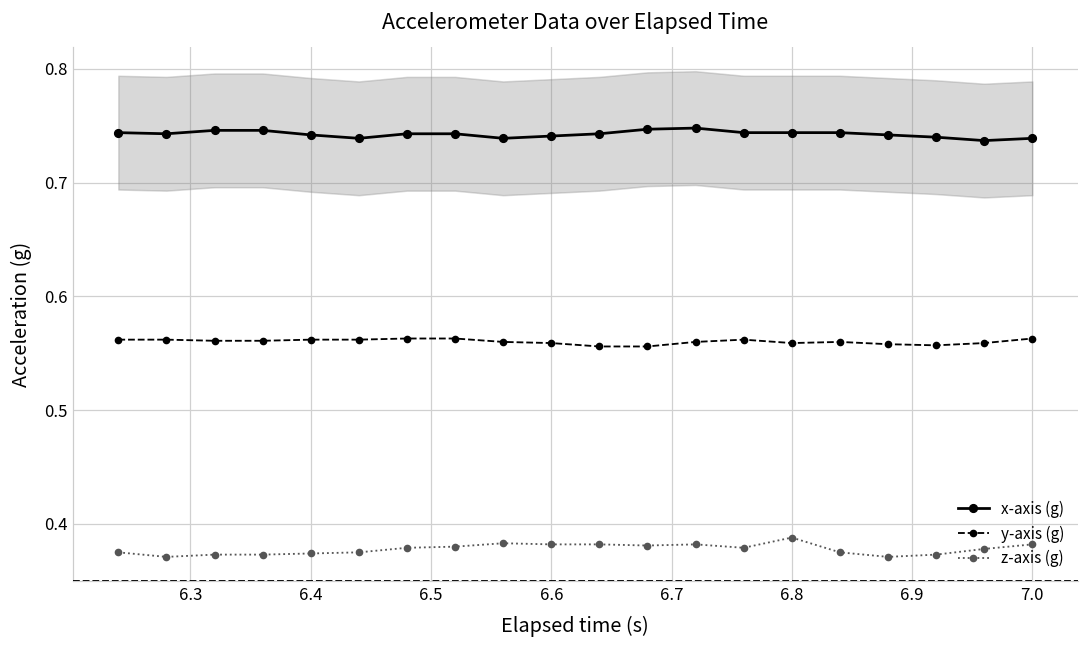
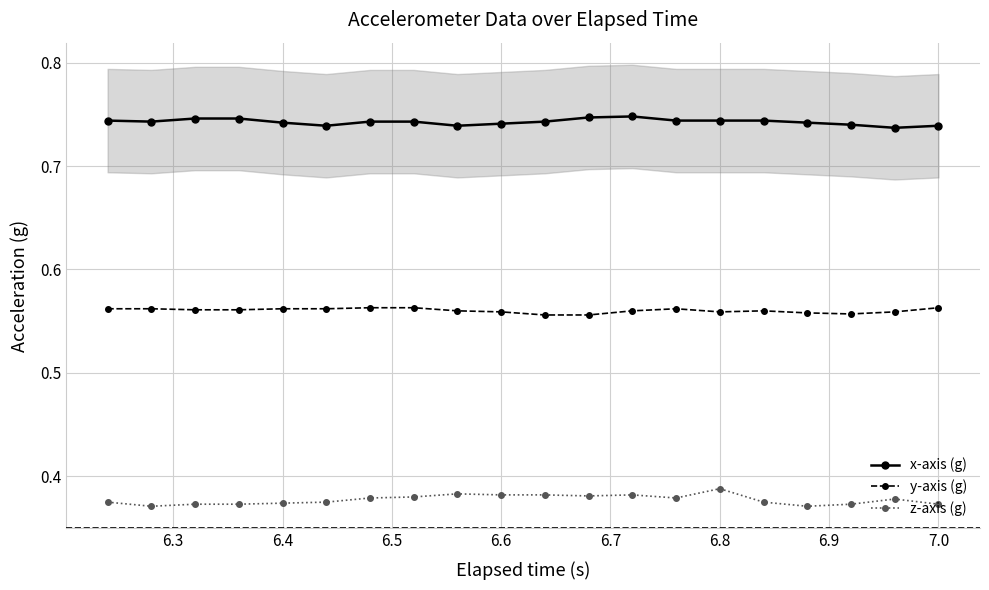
z-axis (g), 7.0: 0.382 -> 0.373
